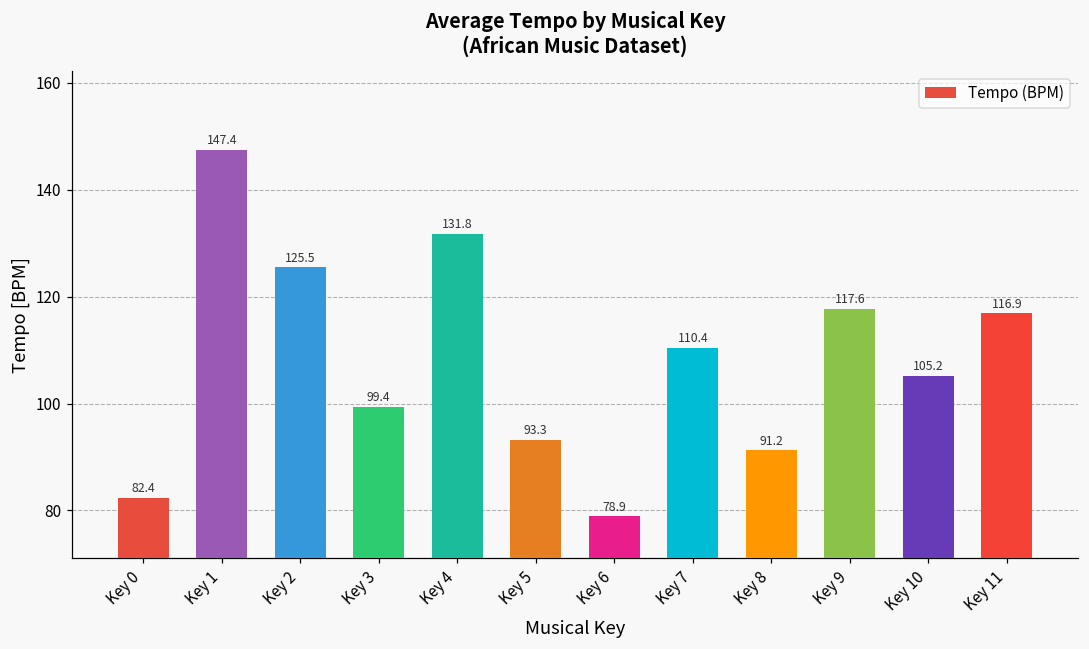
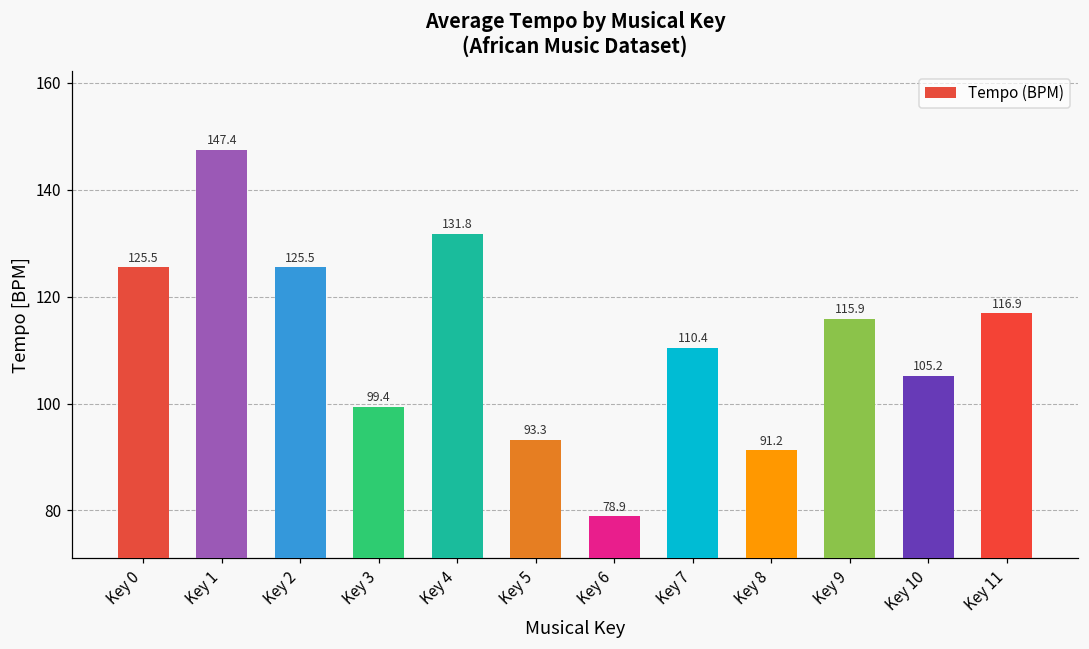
Key 0: 82.4 -> 125.5
Key 9: 117.6 -> 115.9
